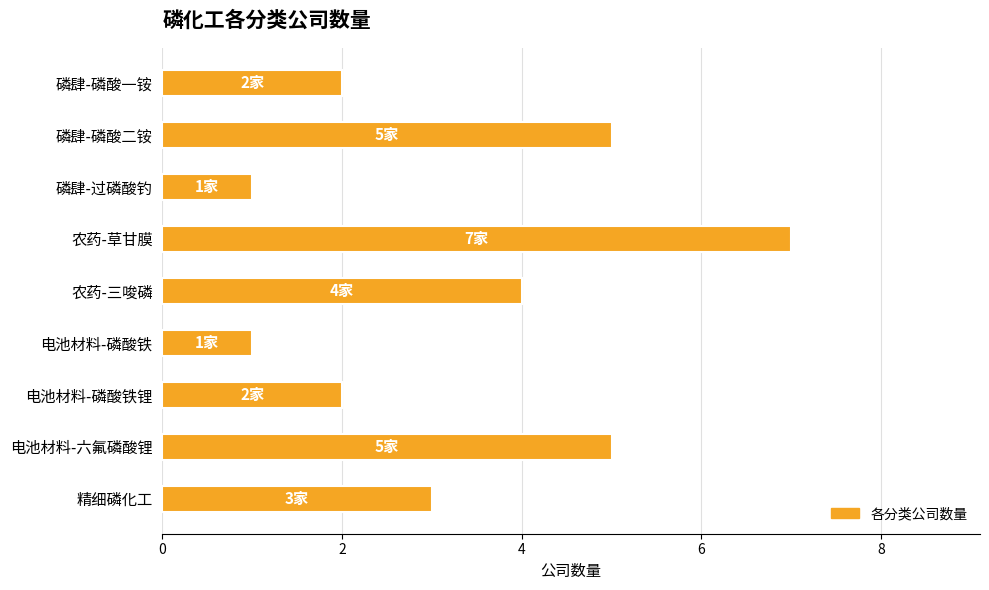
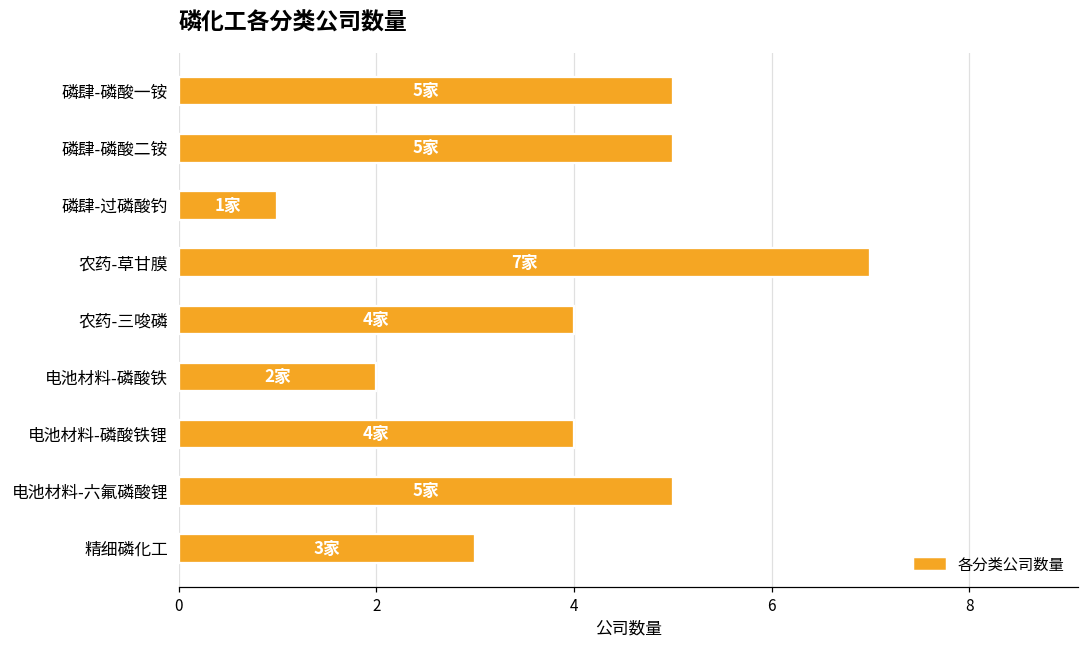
磷肆-磷酸一铵: 2家 -> 5家
电池材料-磷酸铁: 1家 -> 2家
电池材料-磷酸铁锂: 2家 -> 4家
